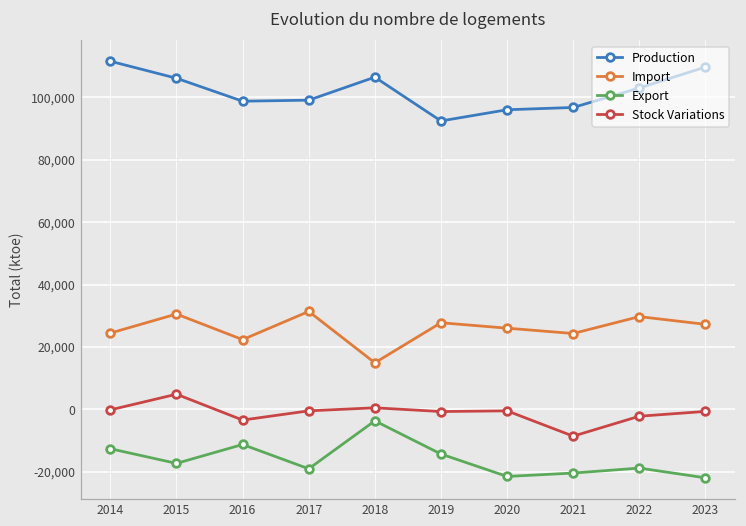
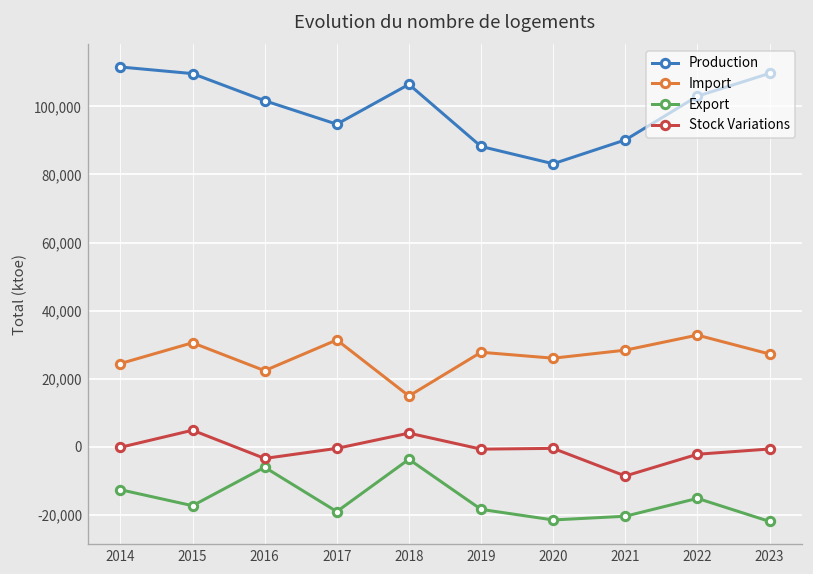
Production, 2015: 106,000 -> 110,000
Production, 2016: 99,000 -> 102,000
Export, 2016: -11,000 -> -6,000
Production, 2017: 99,000 -> 95,000
Stock Variations, 2018: 1,000 -> 4,000
Production, 2019: 92,000 -> 88,000
Export, 2019: -14,000 -> -18,000
Production, 2020: 96,000 -> 83,000
Production, 2021: 97,000 -> 90,000
Import, 2021: 24,000 -> 28,000
Import, 2022: 30,000 -> 33,000
Export, 2022: -19,000 -> -15,000
